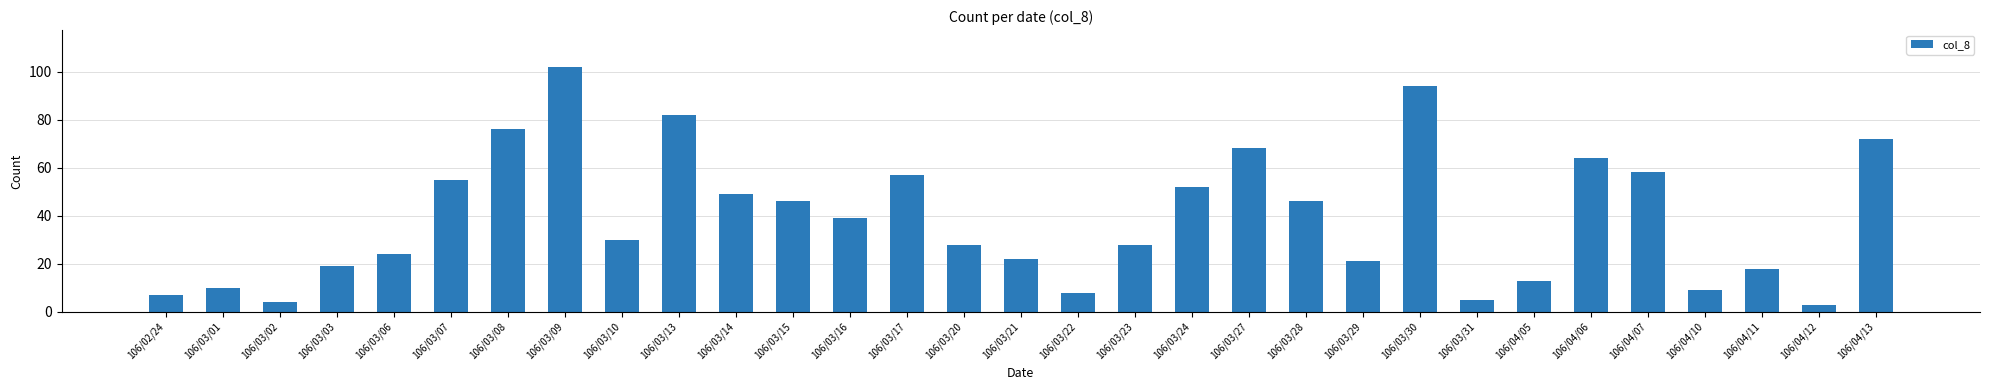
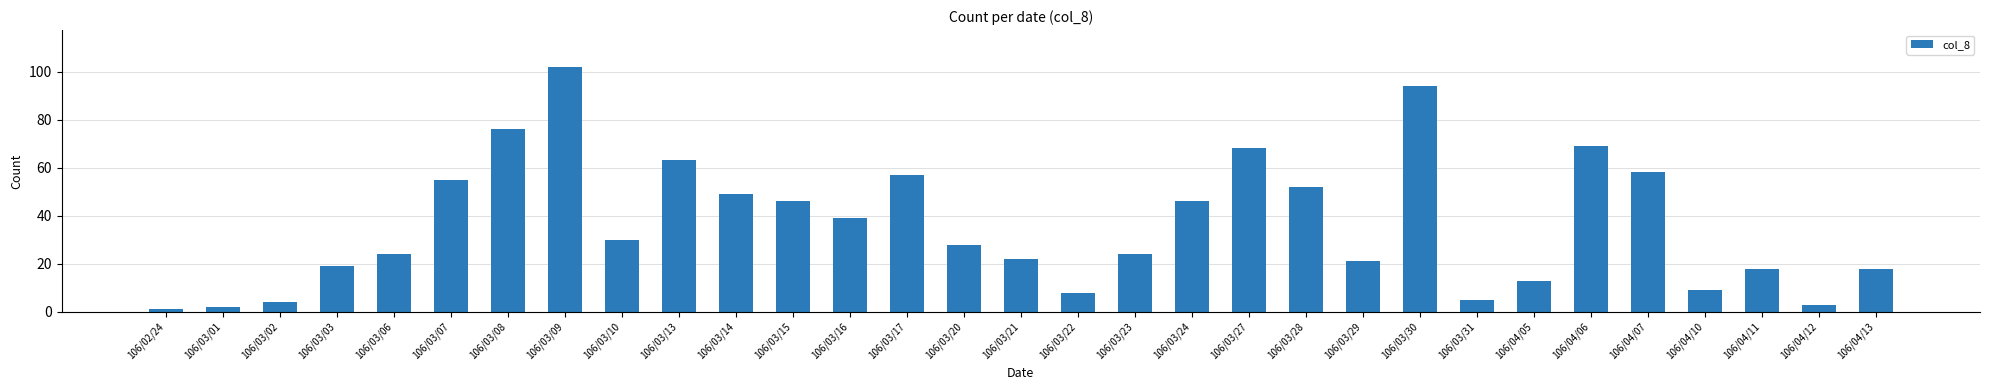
106/02/24: 7 -> 1
106/03/01: 10 -> 2
106/03/13: 82 -> 63
106/03/23: 28 -> 24
106/03/24: 52 -> 46
106/03/28: 46 -> 52
106/04/06: 64 -> 69
106/04/13: 72 -> 18
